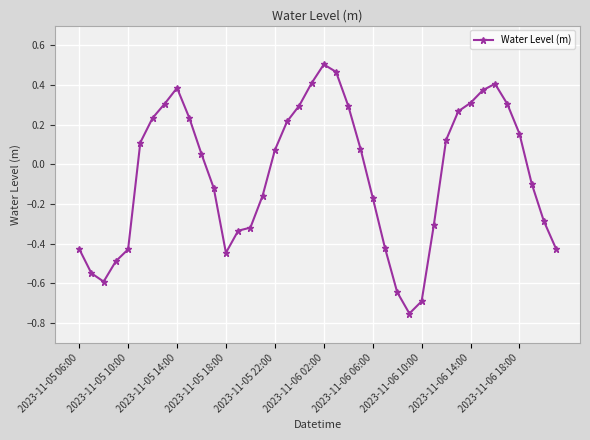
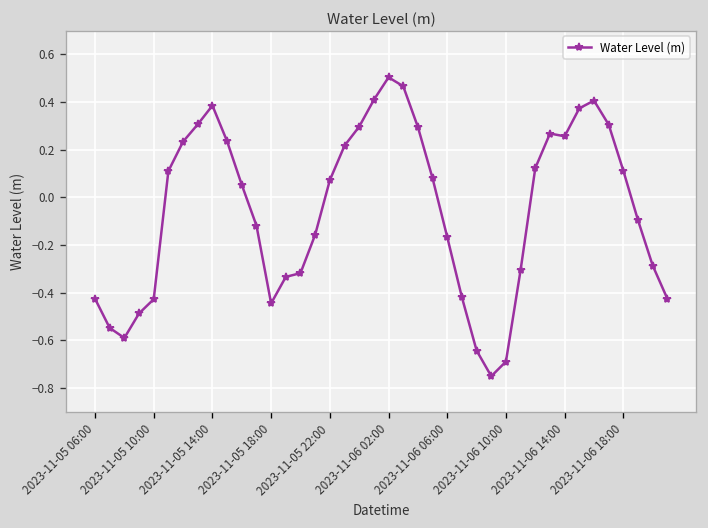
2023-11-06 14:00: 0.31 -> 0.26
2023-11-06 18:00: 0.15 -> 0.11
